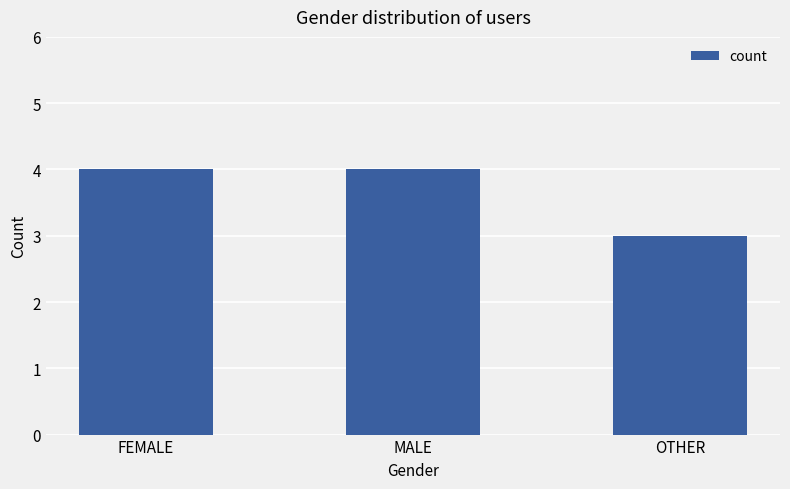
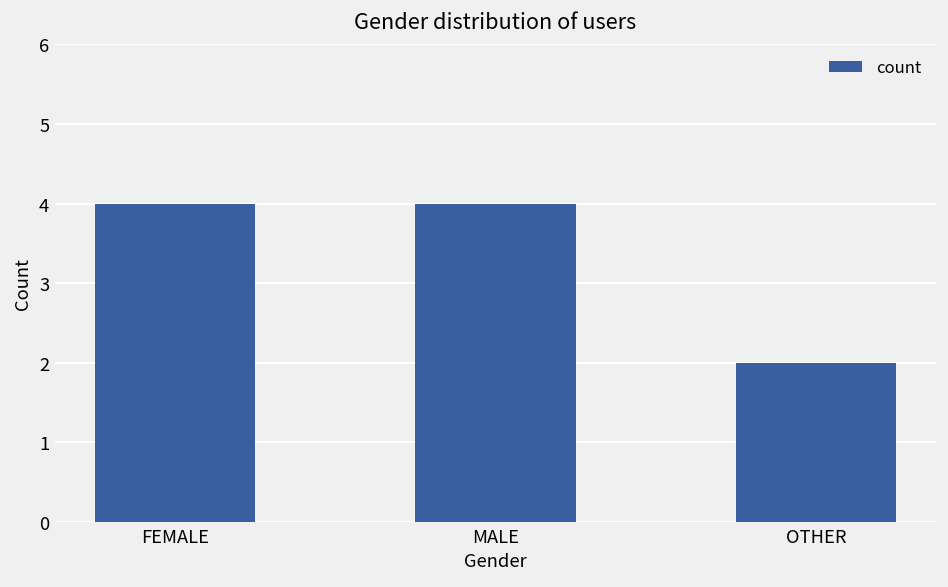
OTHER: 3 -> 2
